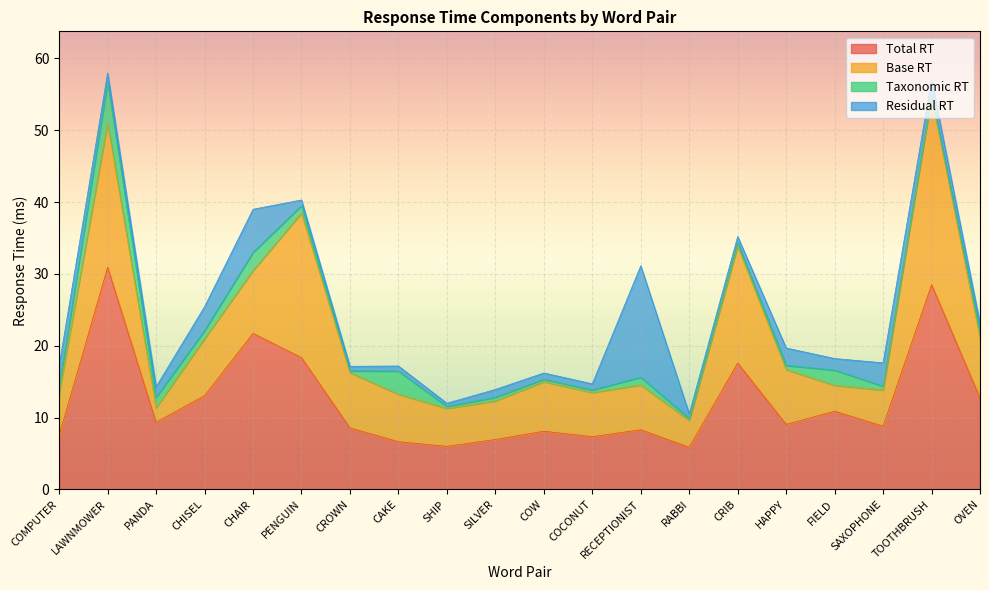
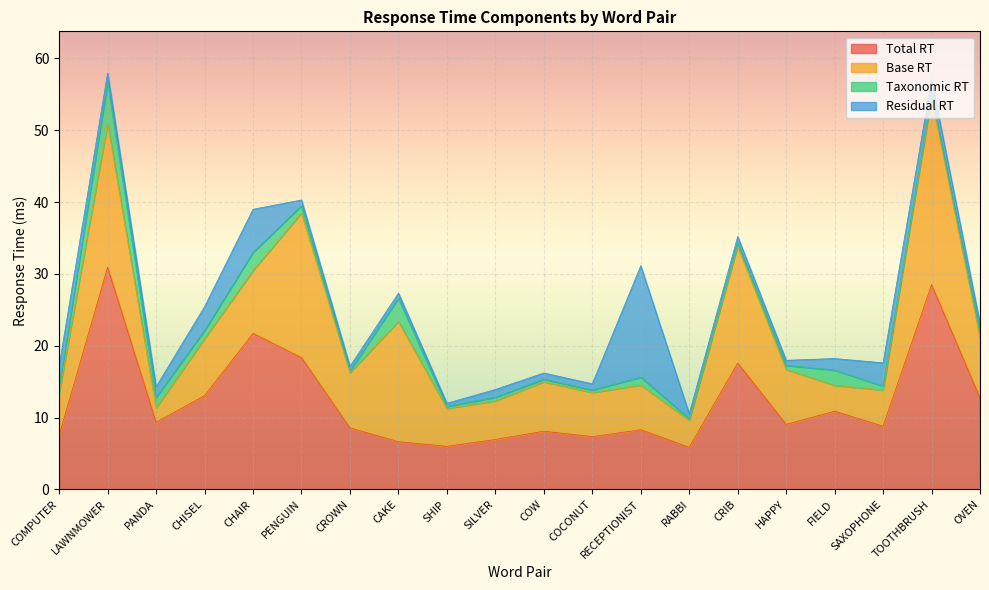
Base RT, CAKE: 7 -> 17
Residual RT, HAPPY: 2 -> 1
